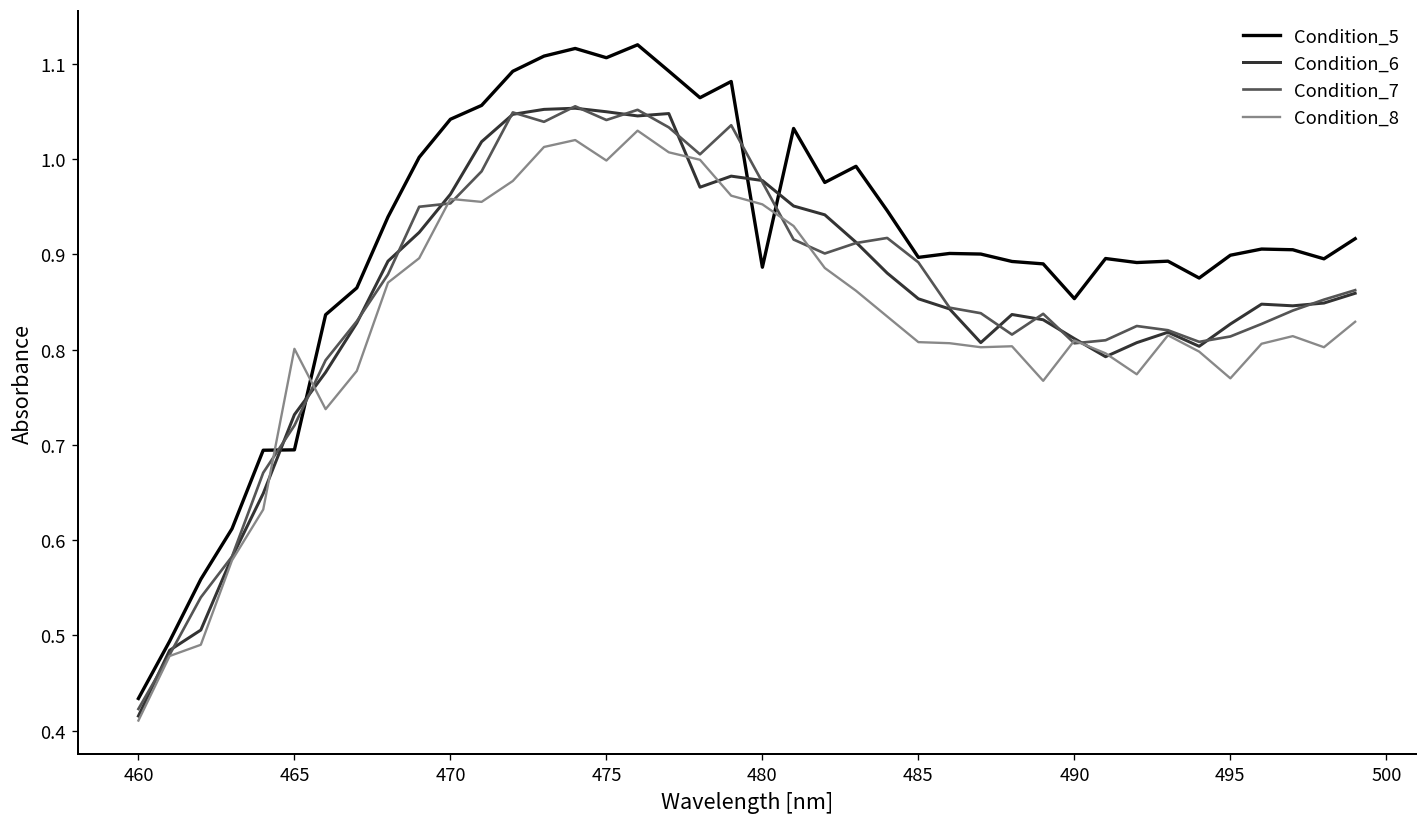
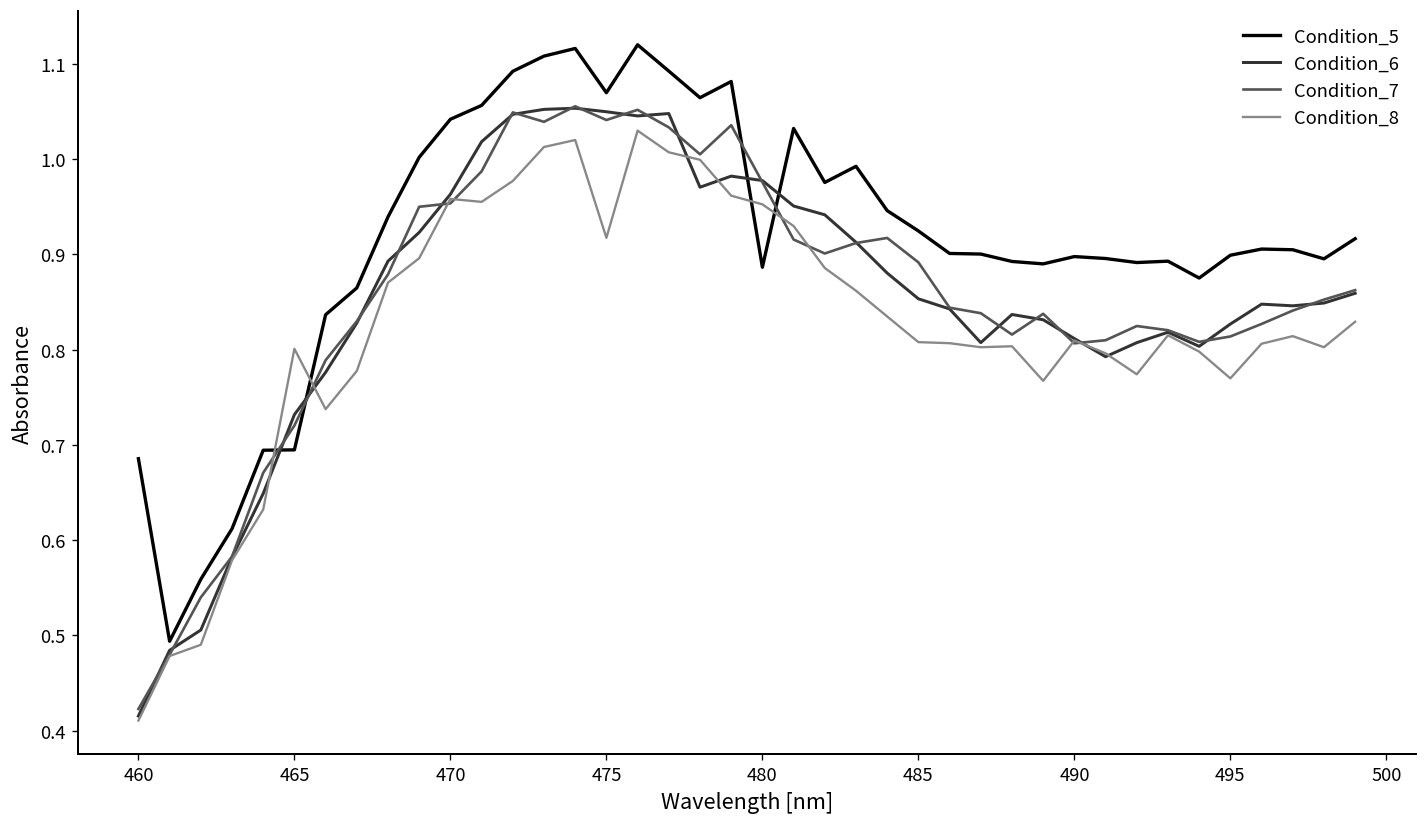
Condition_5, 460: 0.43 -> 0.69
Condition_5, 475: 1.11 -> 1.07
Condition_8, 475: 1.00 -> 0.92
Condition_5, 485: 0.90 -> 0.92
Condition_5, 490: 0.85 -> 0.90
